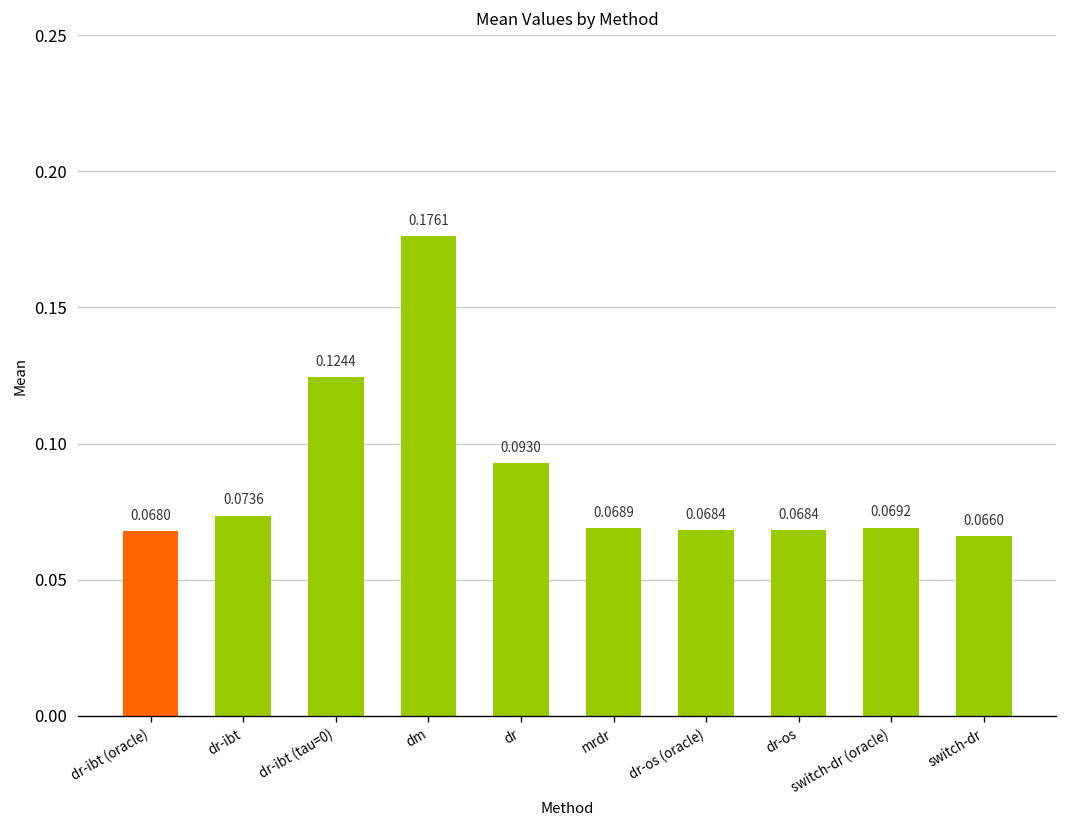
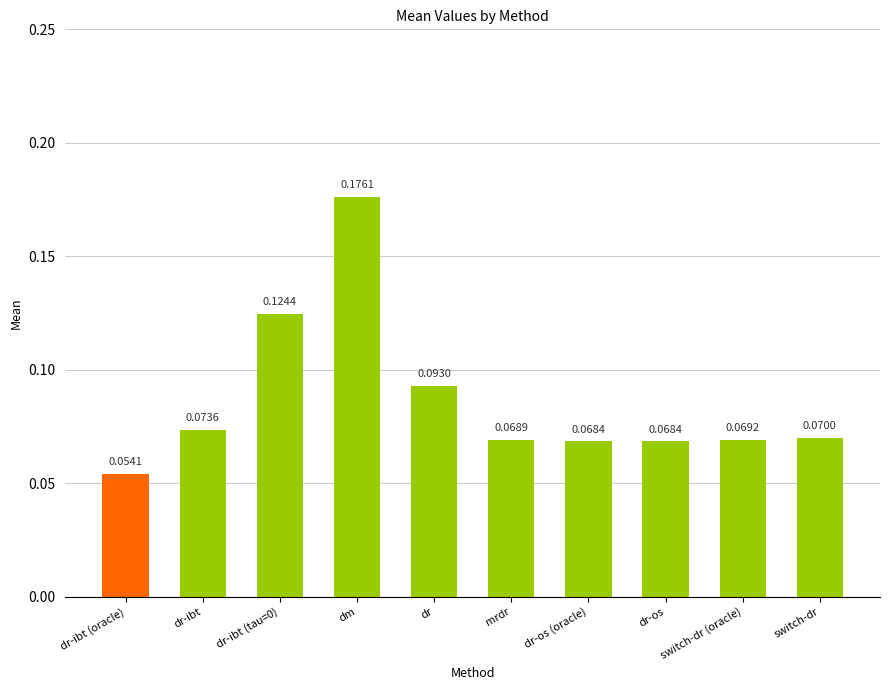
dr-ibt (oracle): 0.0680 -> 0.0541
switch-dr: 0.0660 -> 0.0700
